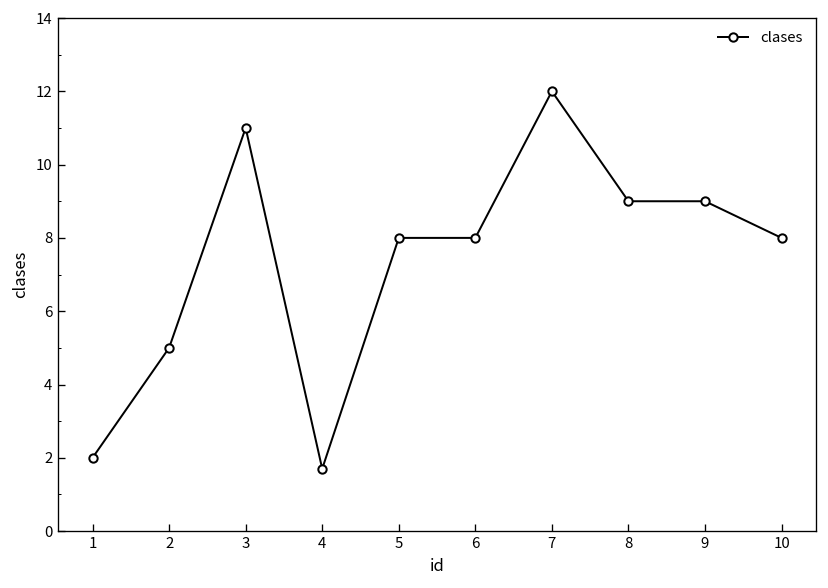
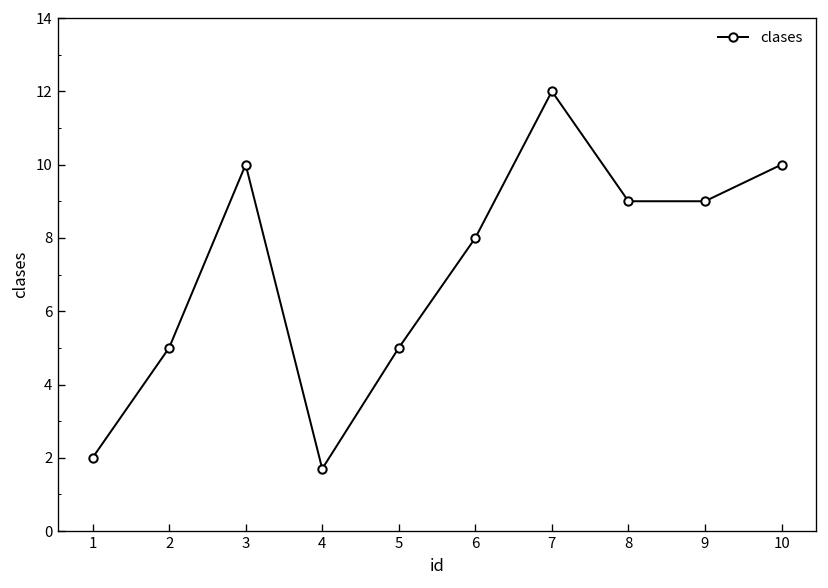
3: 11 -> 10
5: 8 -> 5
10: 8 -> 10
